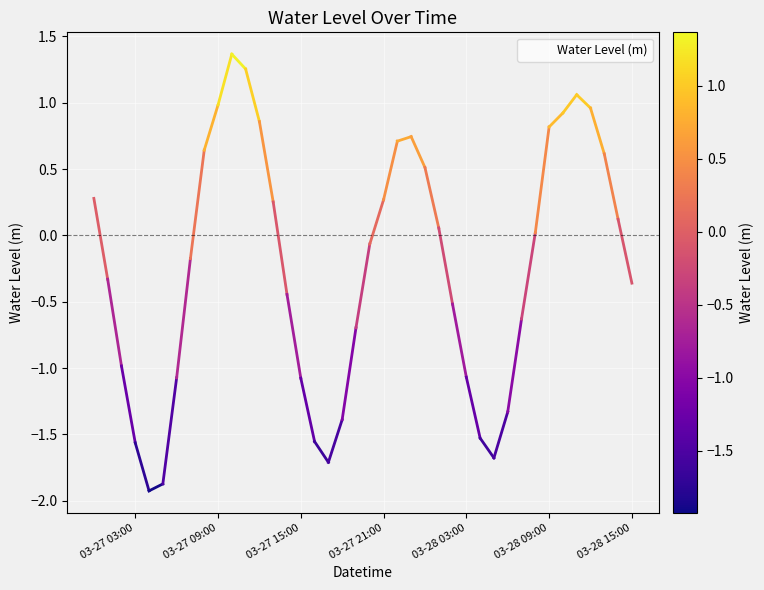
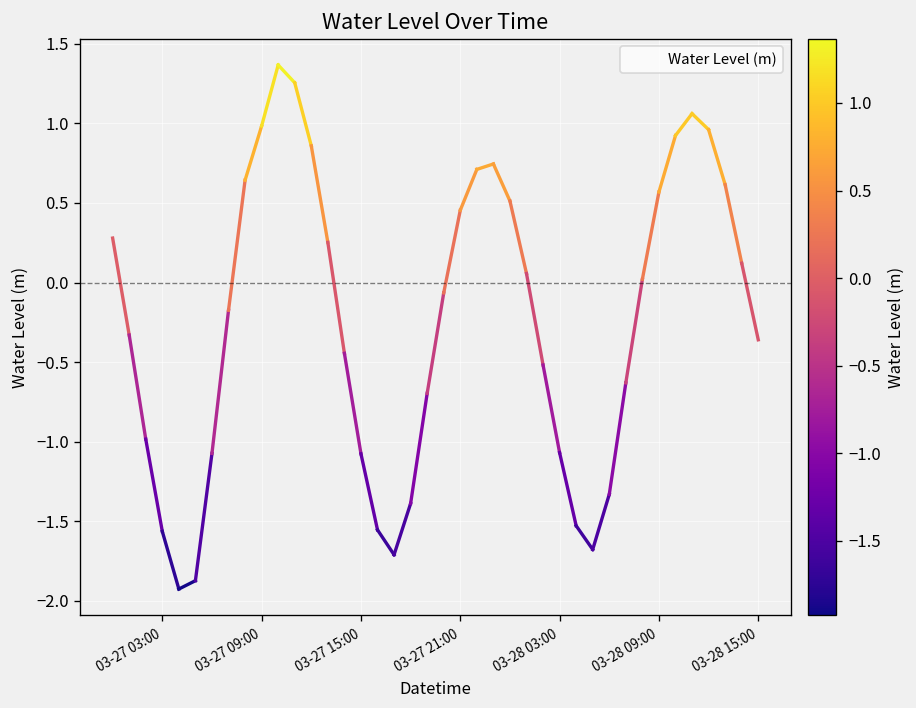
Water Level (m), 03-27 21:00: 0.27 -> 0.45
Water Level (m), 03-28 09:00: 0.82 -> 0.57
